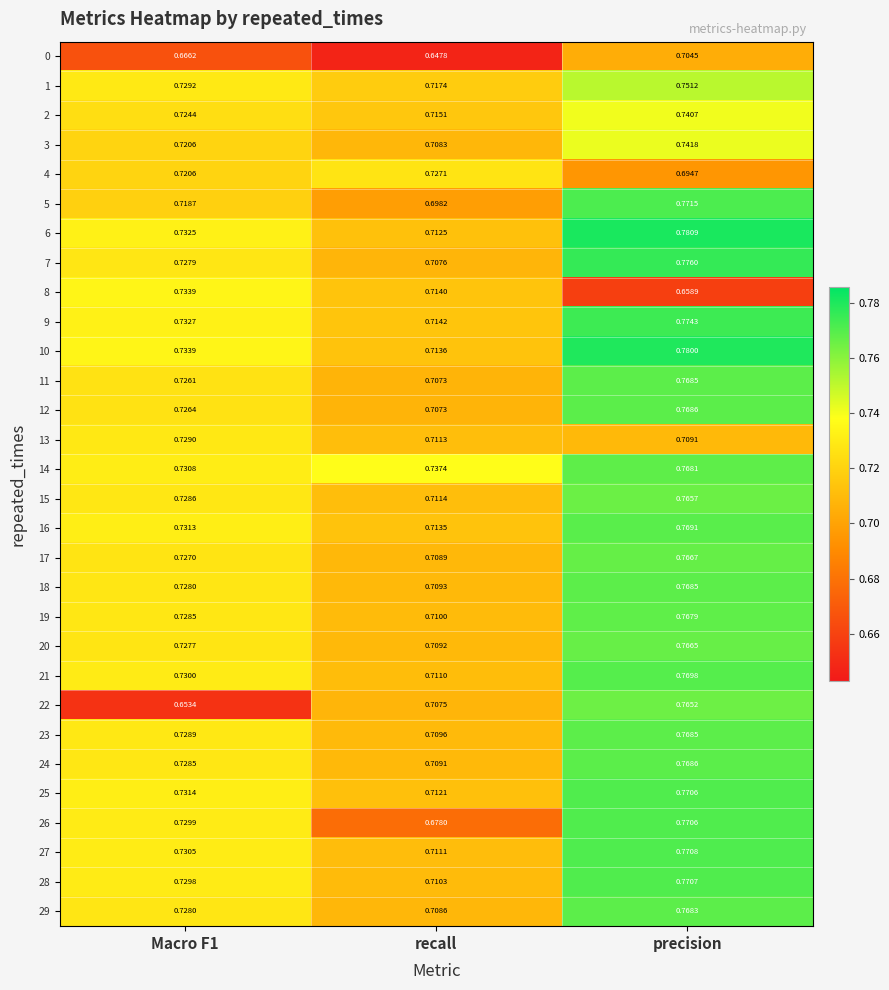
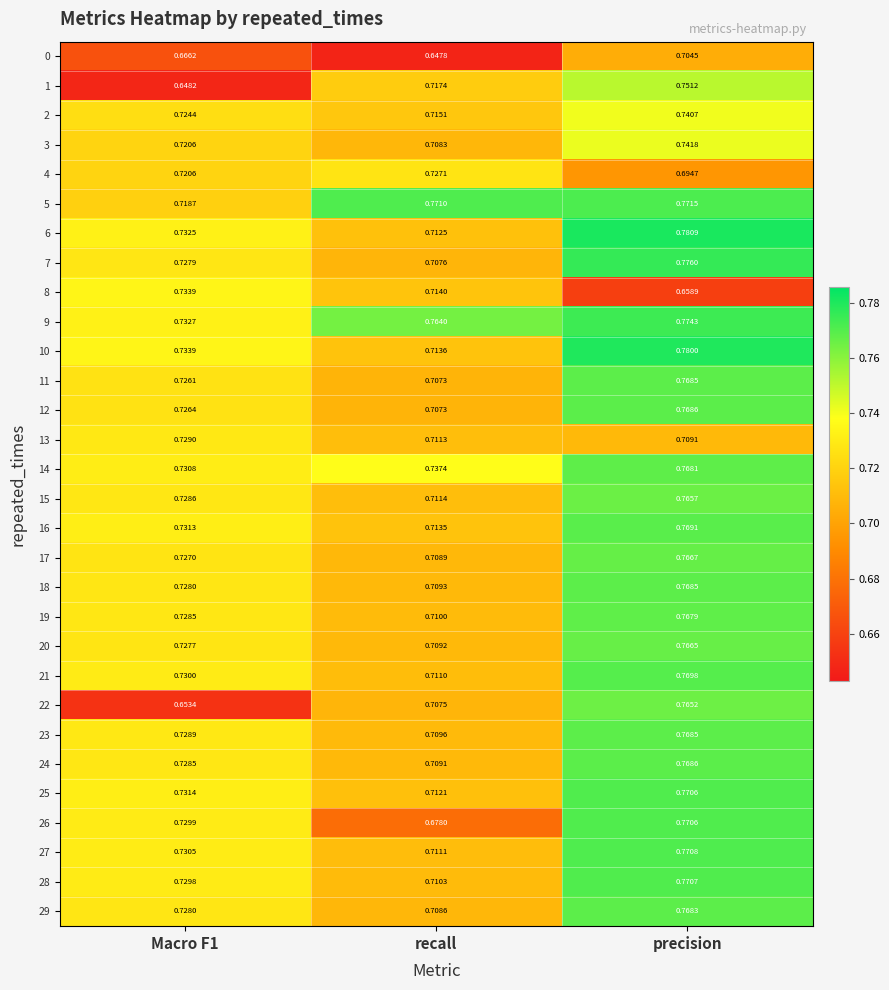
1, Macro F1: 0.7292 -> 0.6482
5, recall: 0.6982 -> 0.7710
9, recall: 0.7142 -> 0.7640
